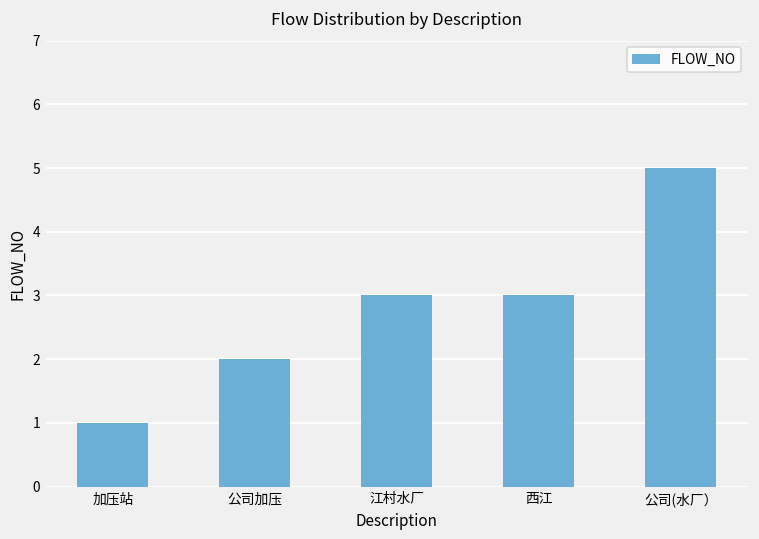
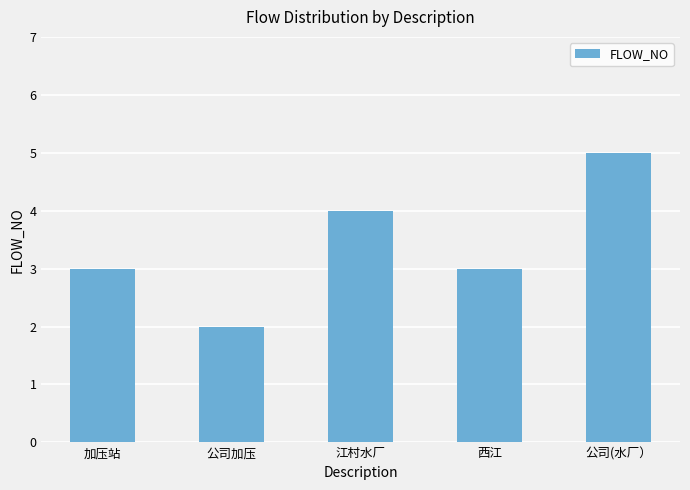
加压站: 1 -> 3
江村水厂: 3 -> 4
